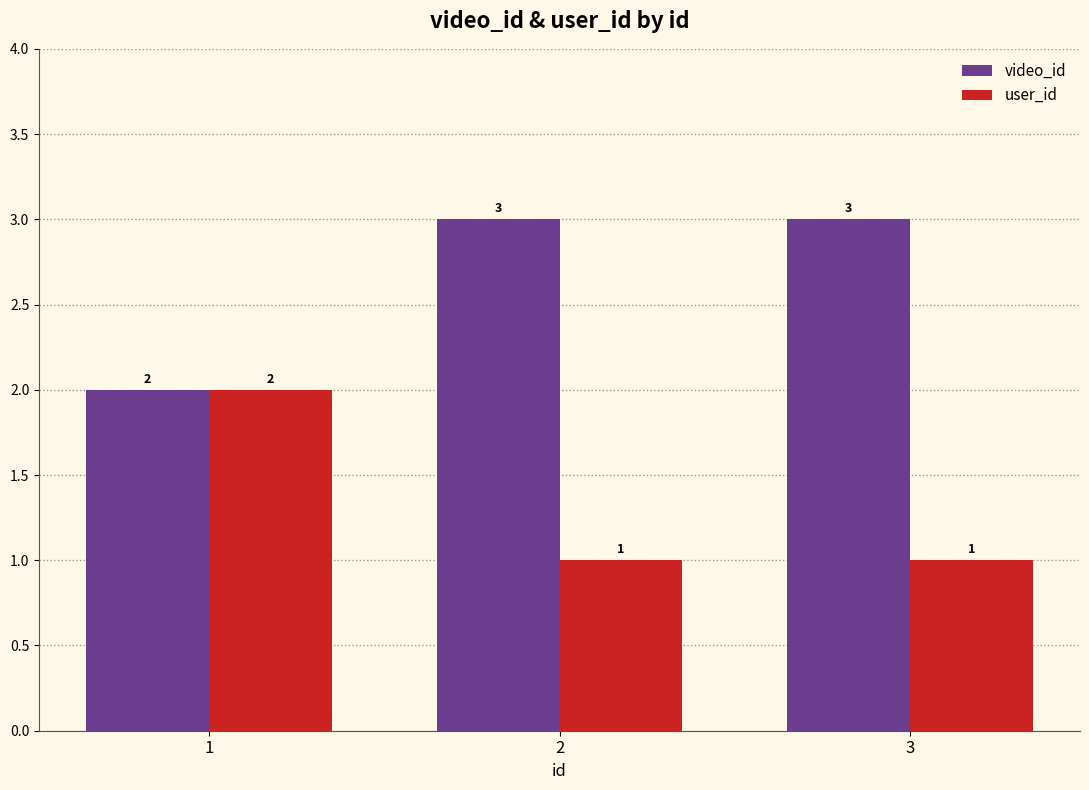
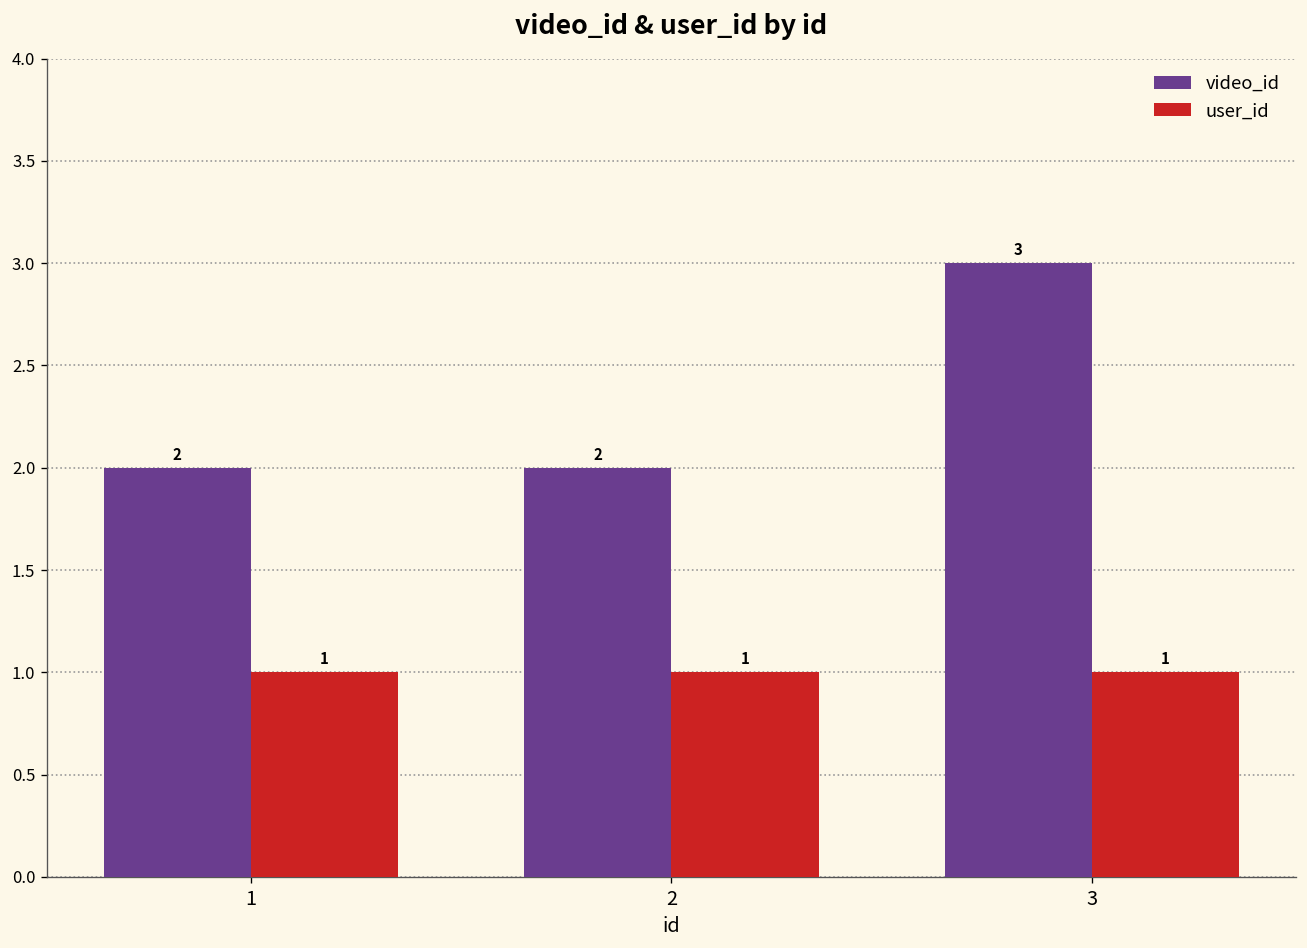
user_id, 1: 2 -> 1
video_id, 2: 3 -> 2
